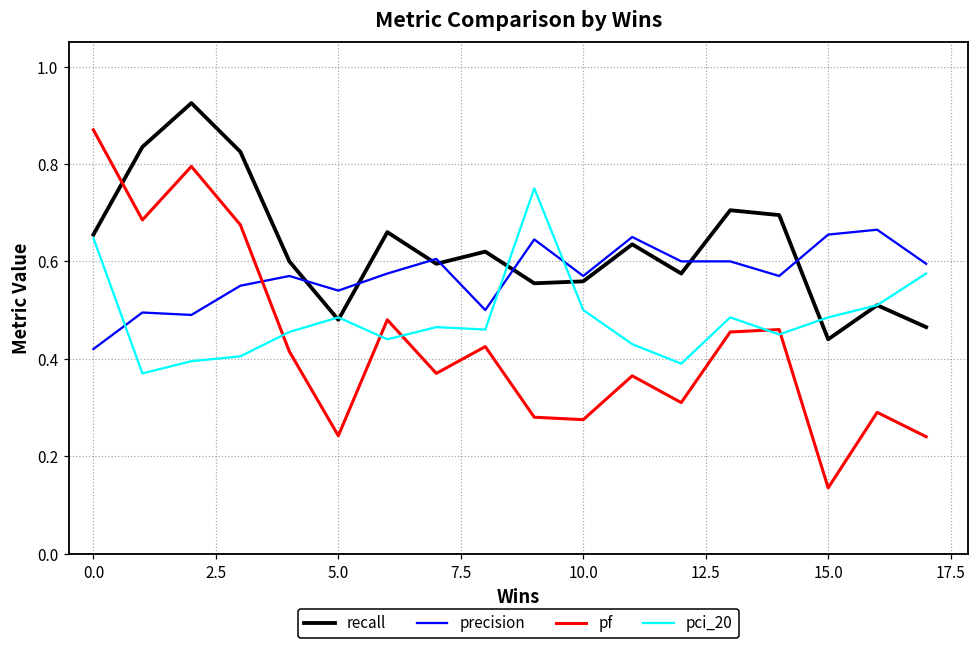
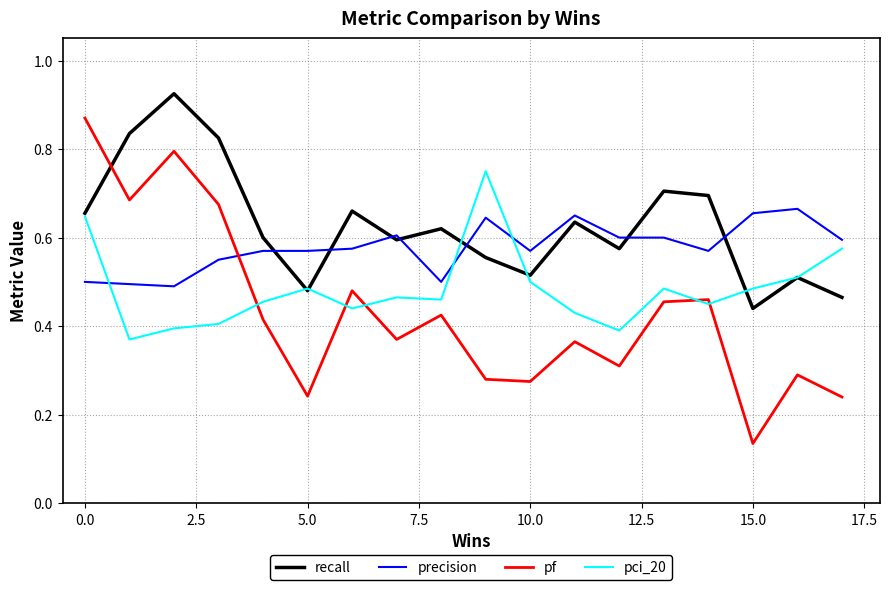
precision, 0.0: 0.42 -> 0.50
precision, 5.0: 0.54 -> 0.57
recall, 10.0: 0.56 -> 0.52
